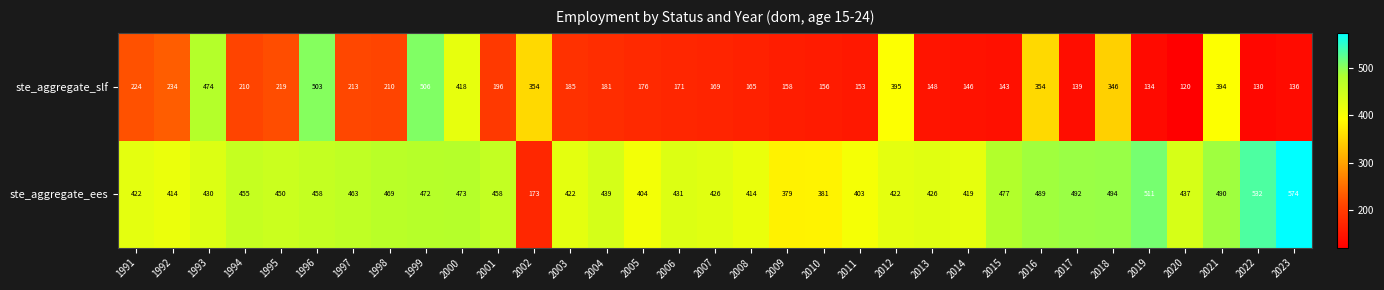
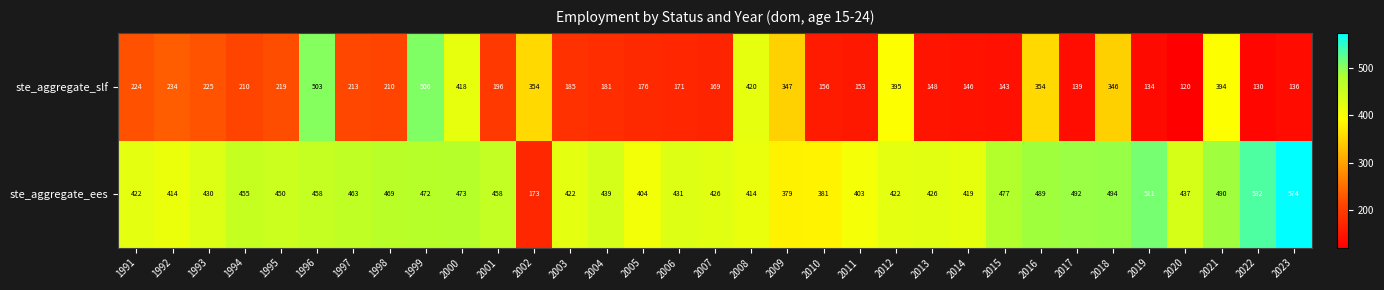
ste_aggregate_slf, 1993: 474 -> 225
ste_aggregate_slf, 2008: 165 -> 420
ste_aggregate_slf, 2009: 158 -> 347
